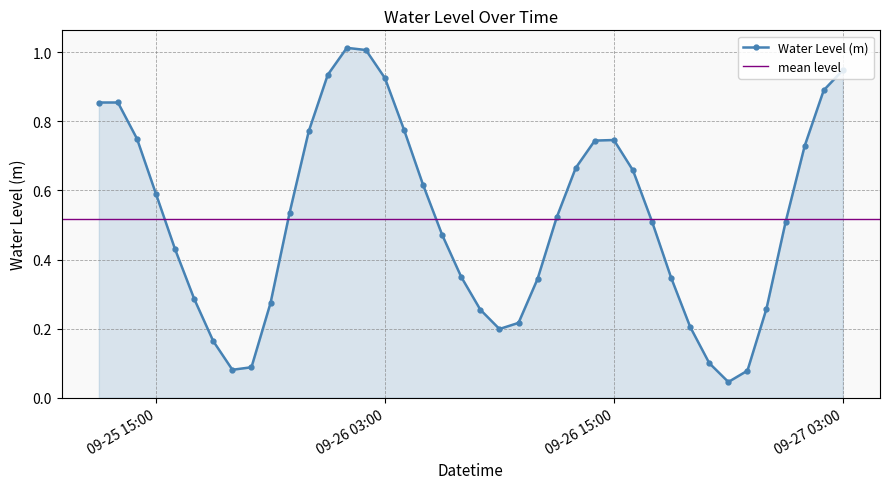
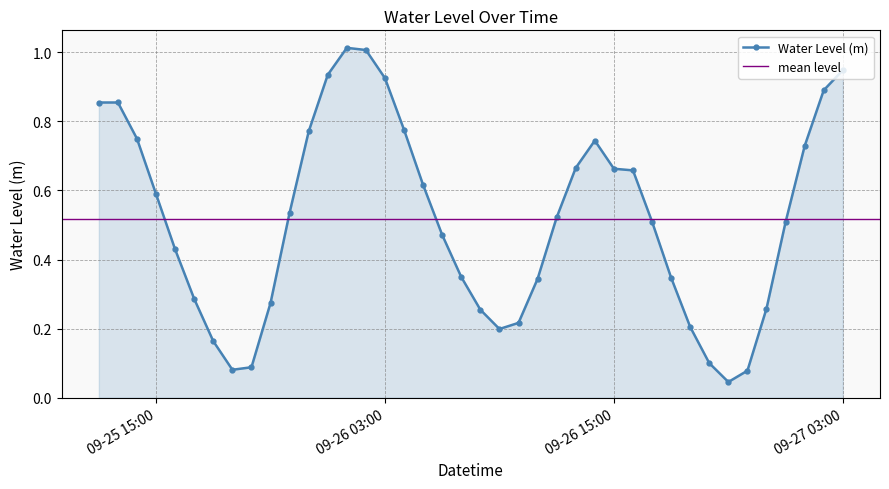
09-26 15:00: 0.75 -> 0.66
